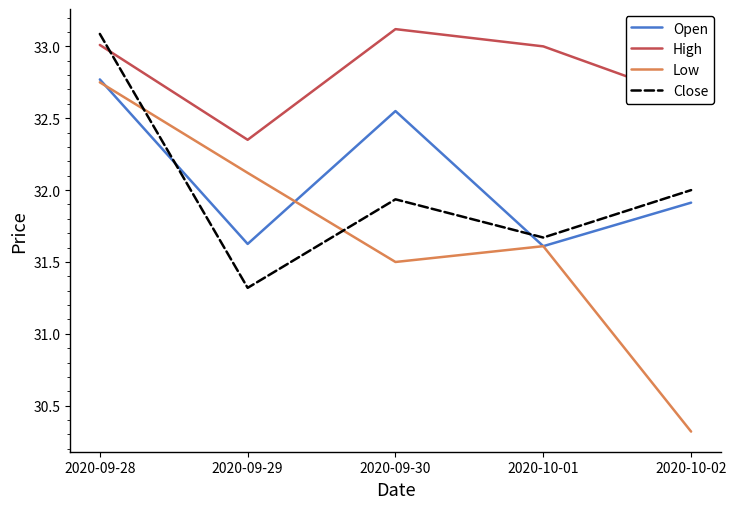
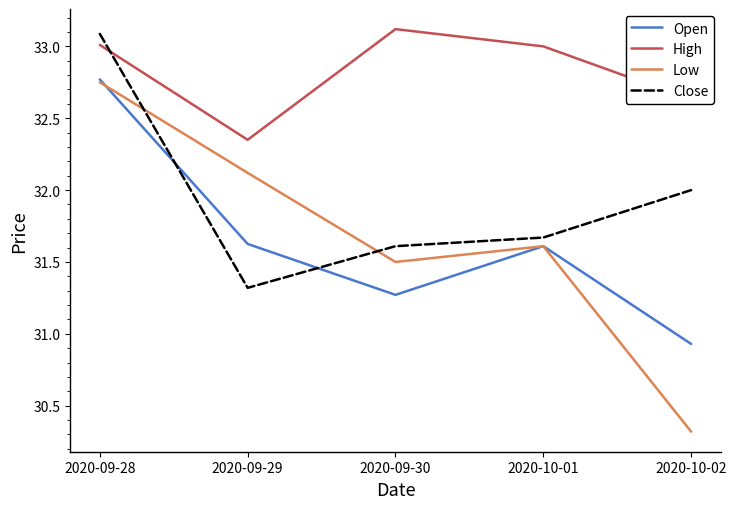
Open, 2020-09-30: 32.55 -> 31.27
Close, 2020-09-30: 31.94 -> 31.61
Open, 2020-10-02: 31.91 -> 30.93
